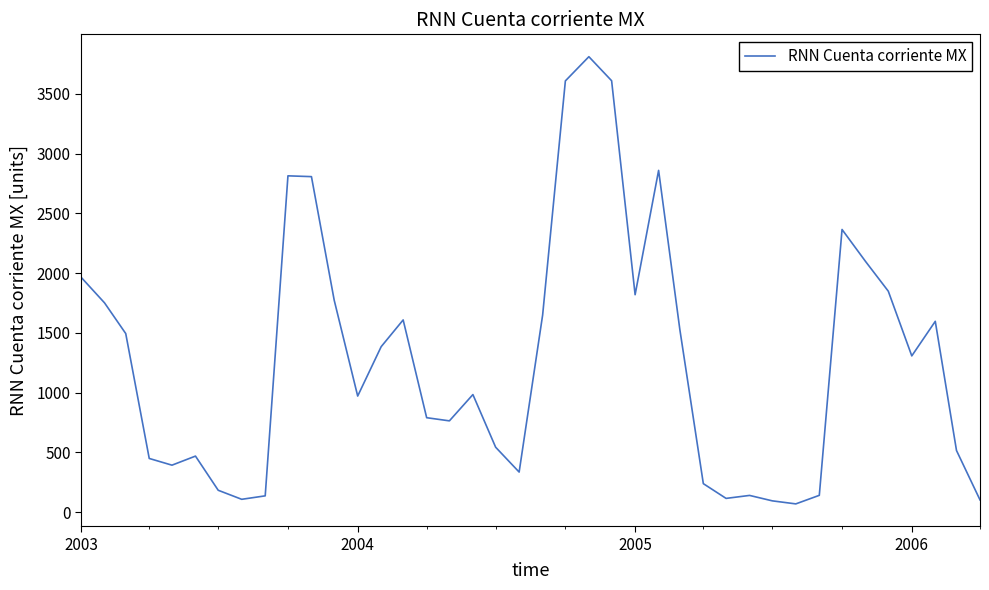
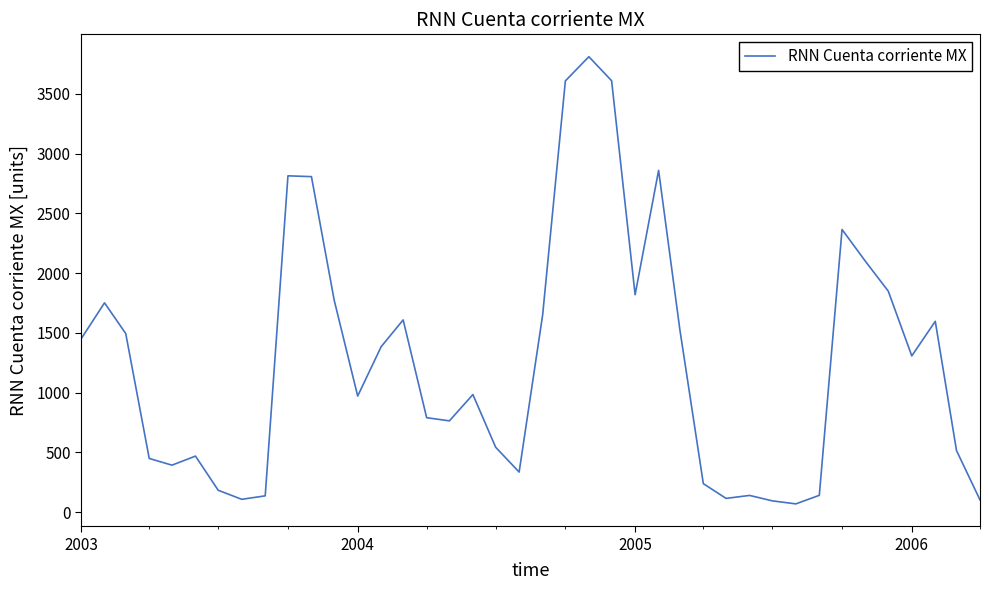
2003: 1970 -> 1450
